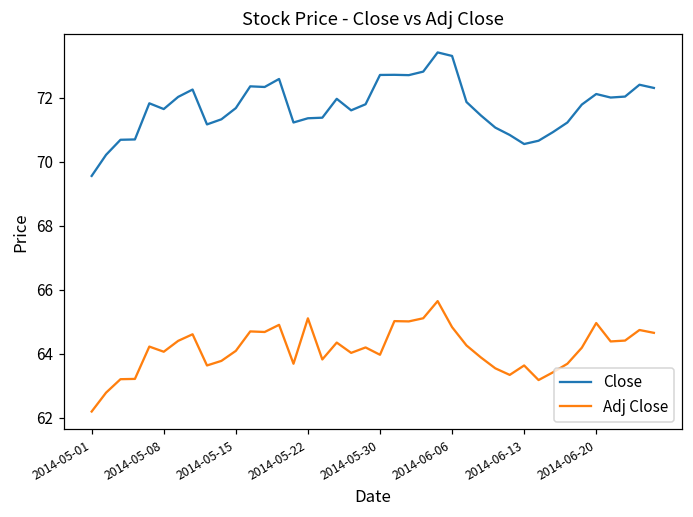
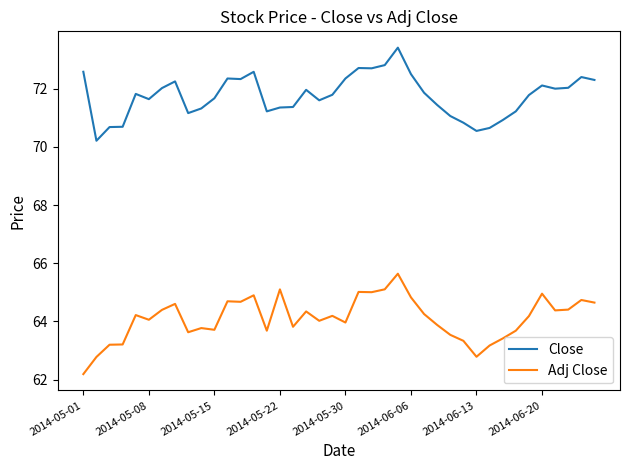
Close, 2014-05-01: 69.6 -> 72.6
Adj Close, 2014-05-15: 64.1 -> 63.7
Close, 2014-05-30: 72.7 -> 72.3
Close, 2014-06-06: 73.3 -> 72.5
Adj Close, 2014-06-13: 63.6 -> 62.8
